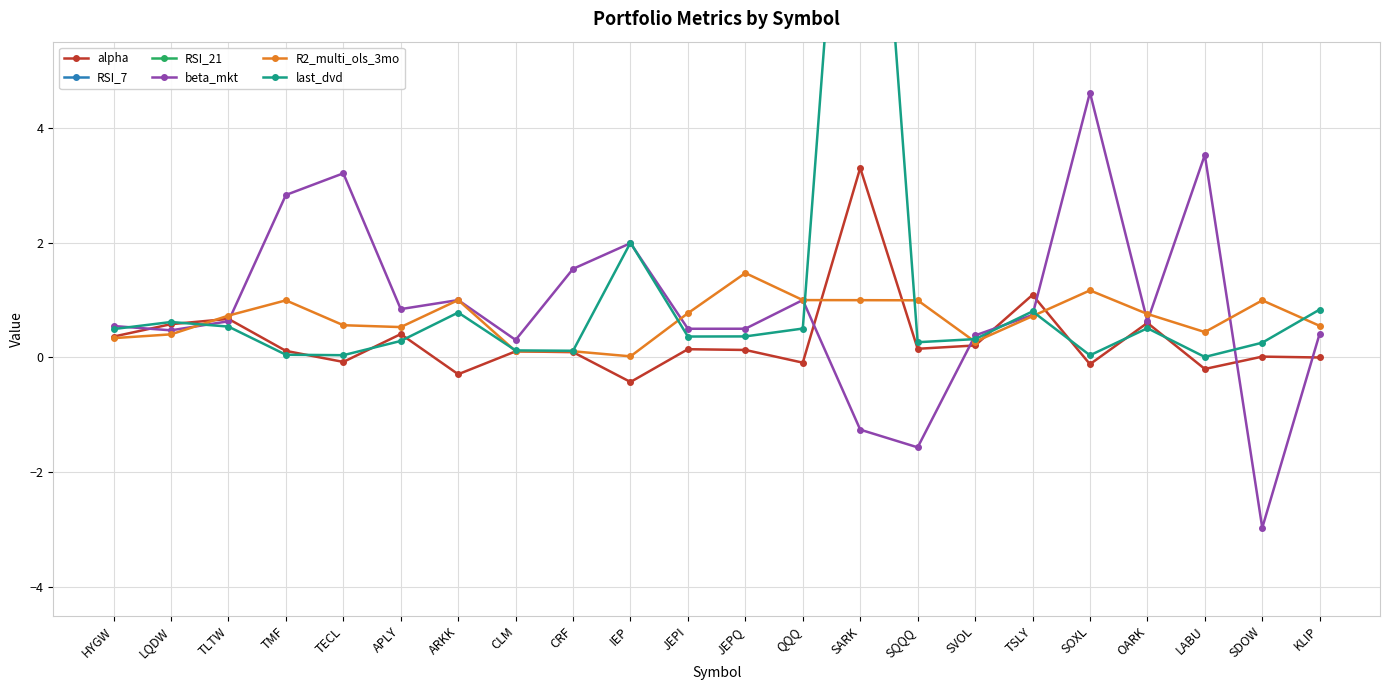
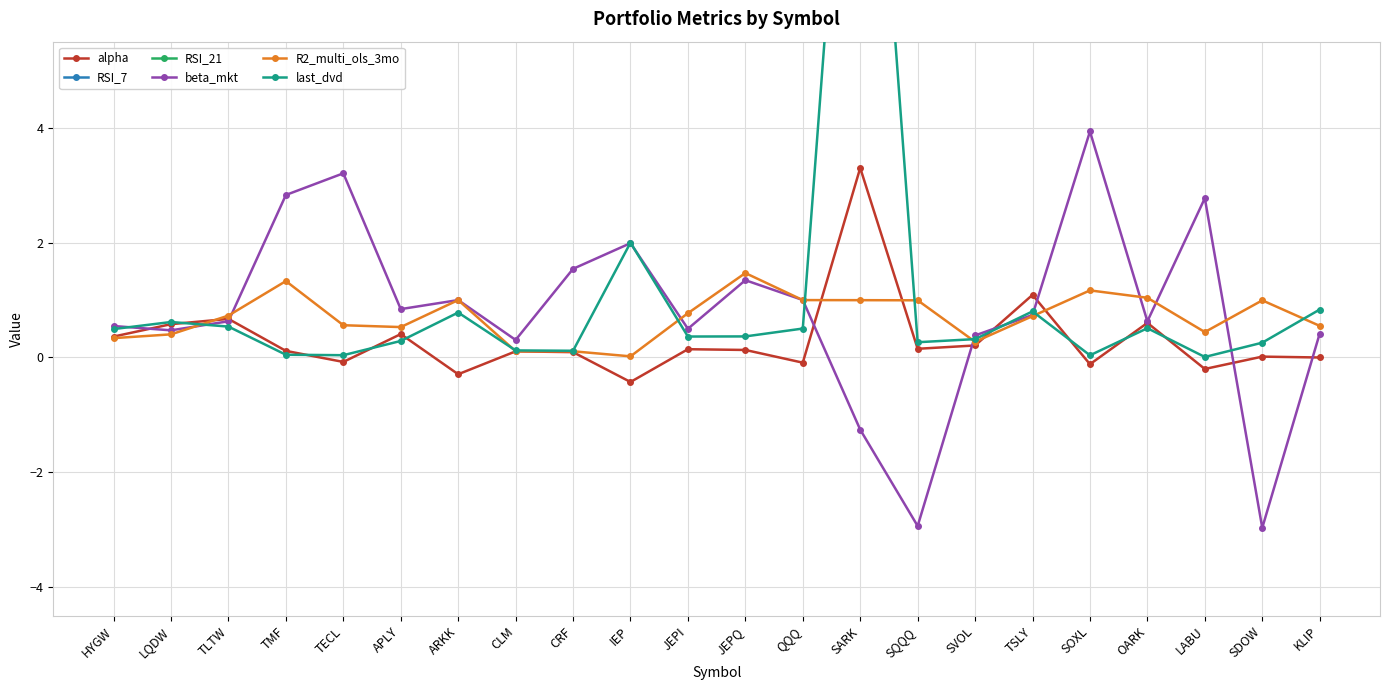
R2_multi_ols_3mo, TMF: 1.0 -> 1.3
beta_mkt, JEPQ: 0.5 -> 1.3
beta_mkt, SQQQ: -1.6 -> -2.9
beta_mkt, SOXL: 4.6 -> 3.9
R2_multi_ols_3mo, OARK: 0.8 -> 1.0
beta_mkt, LABU: 3.5 -> 2.8
